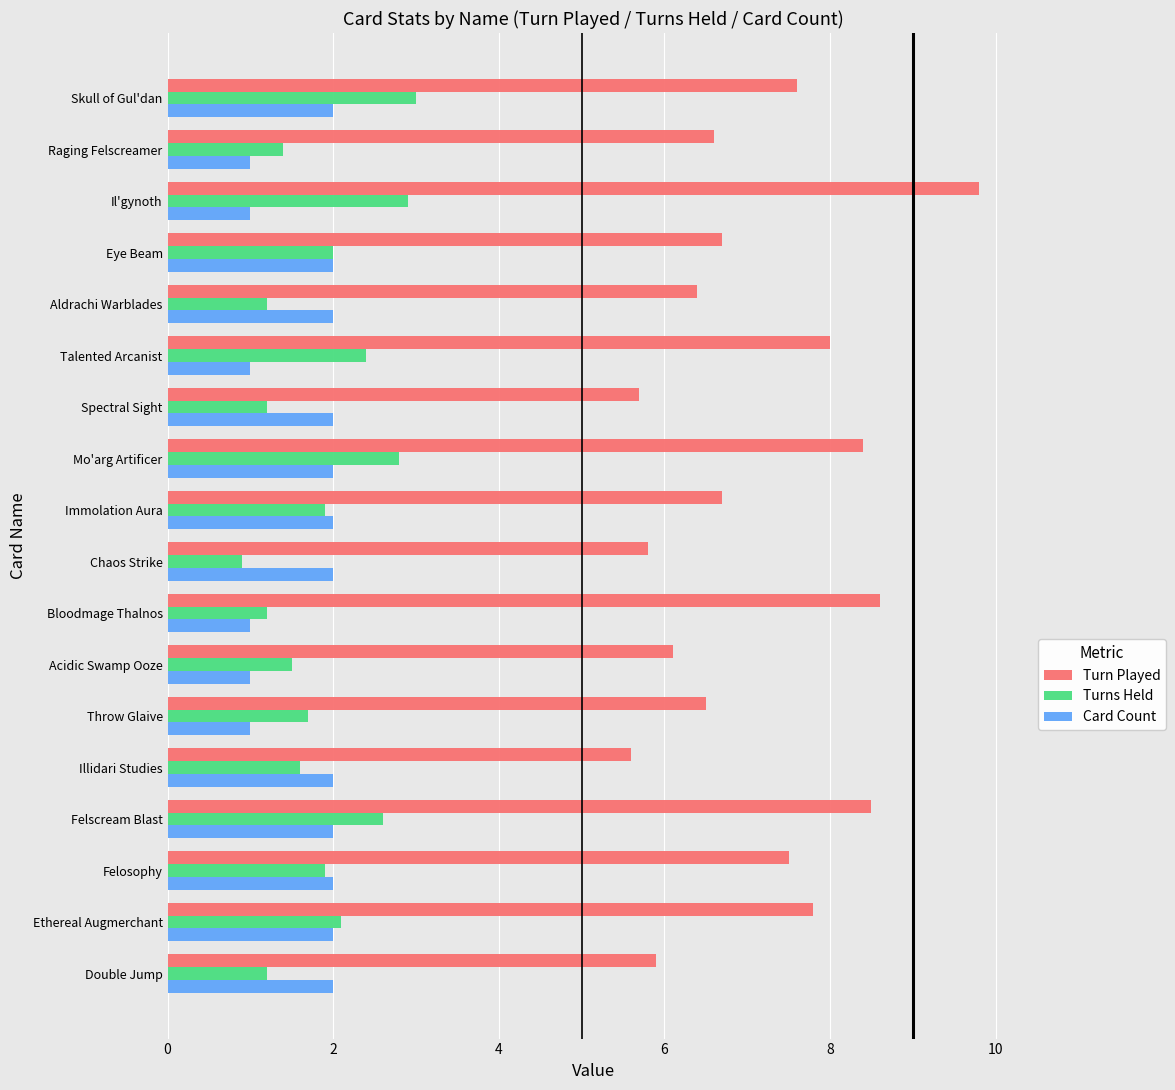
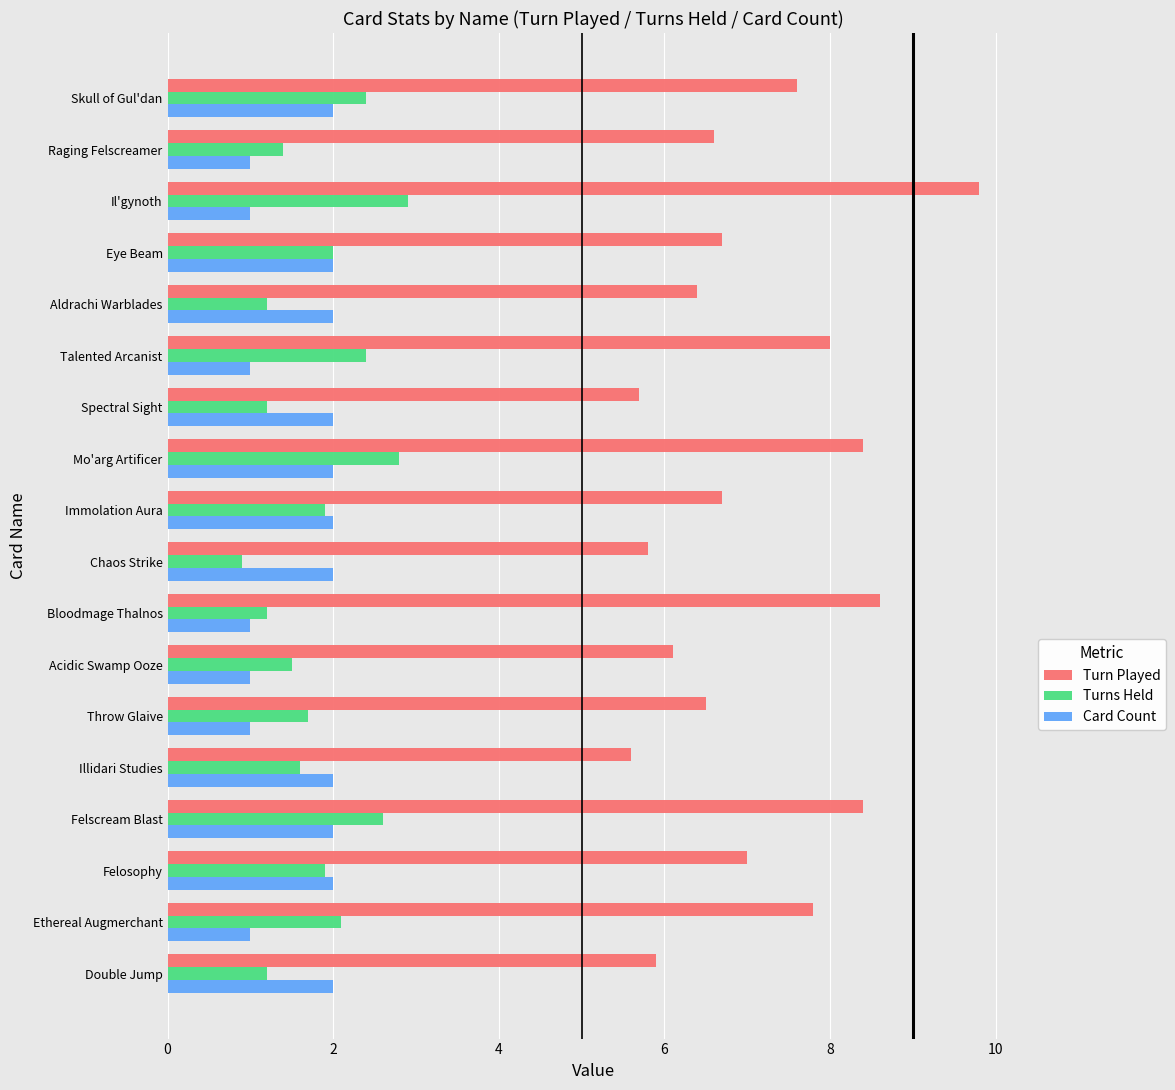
Turns Held, Skull of Gul'dan: 3.0 -> 2.4
Turn Played, Felscream Blast: 8.5 -> 8.4
Turn Played, Felosophy: 7.5 -> 7.0
Card Count, Ethereal Augmerchant: 2 -> 1
